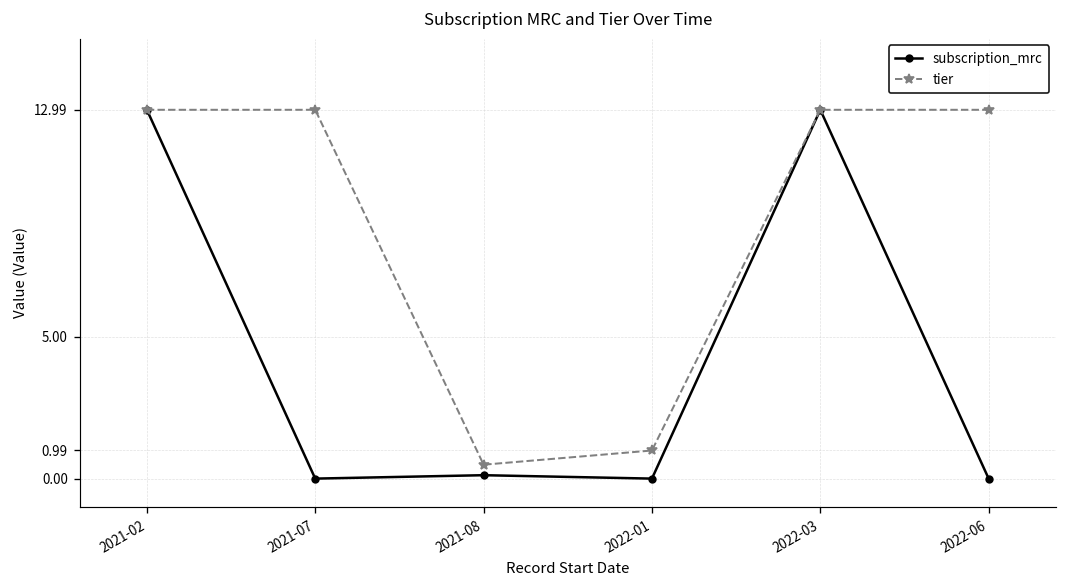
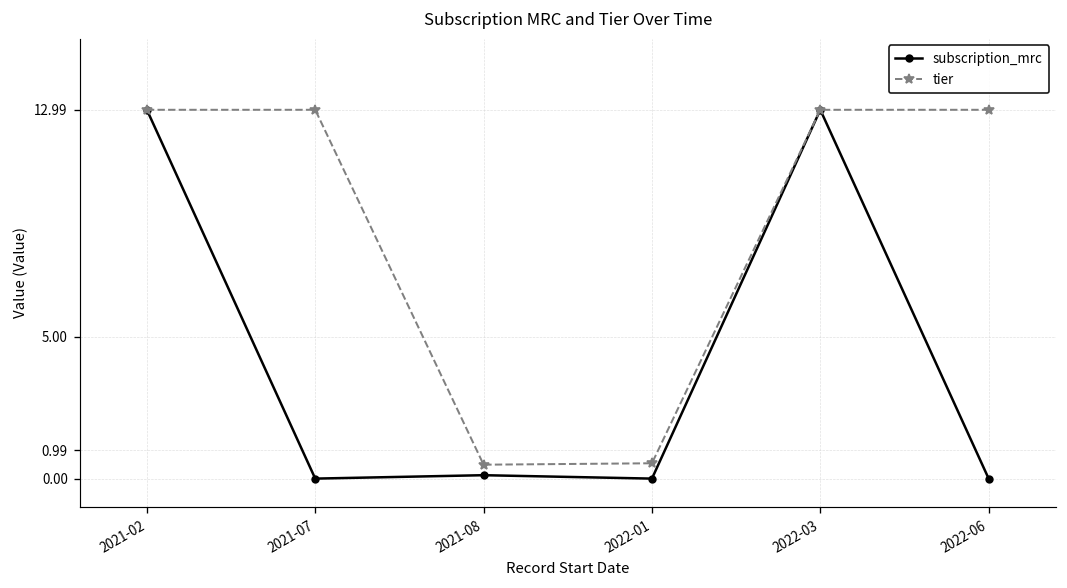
tier, 2022-01: 1.0 -> 0.5
